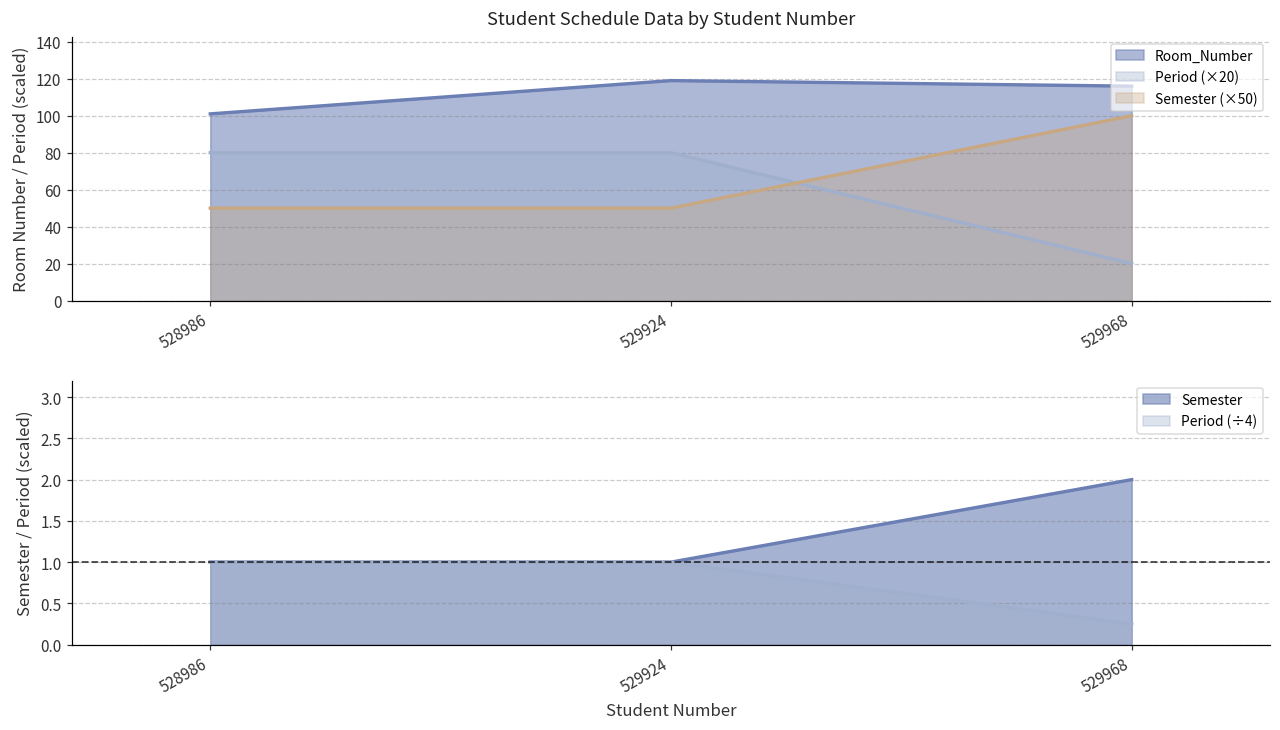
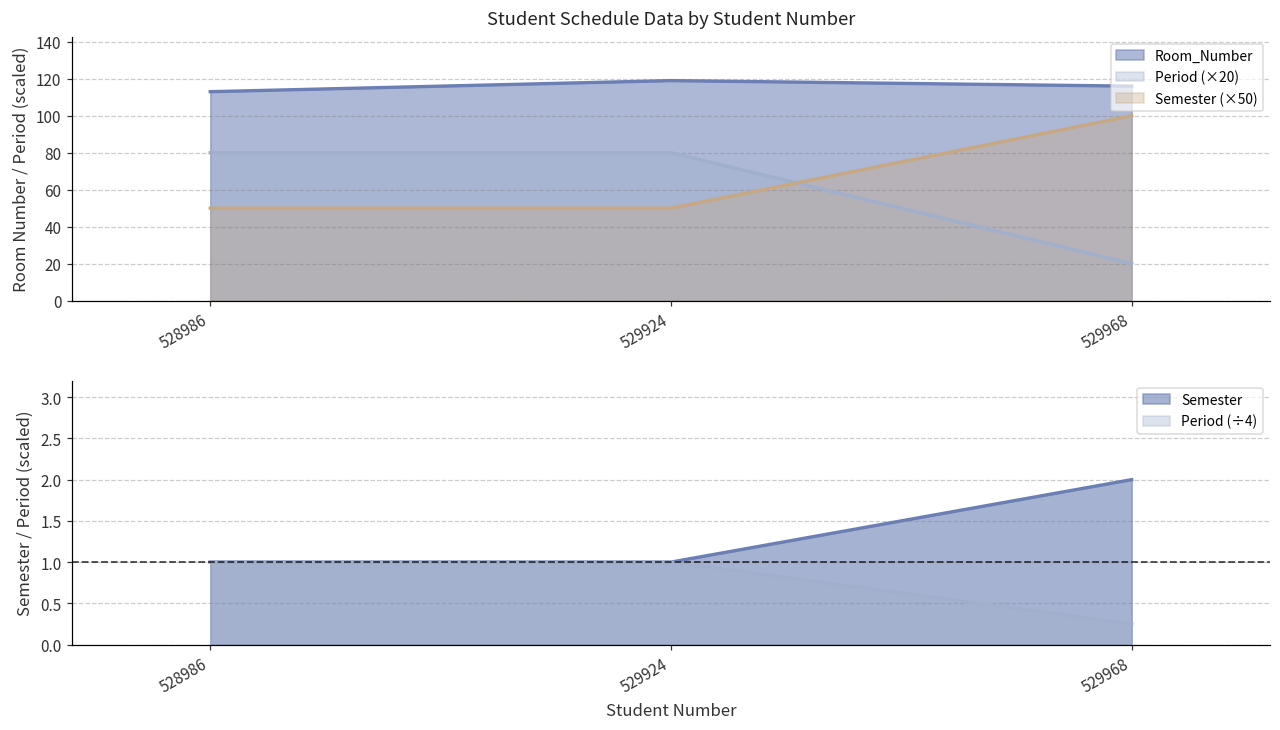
Student Schedule Data by Student Number, Room_Number, 528986: 101 -> 113
